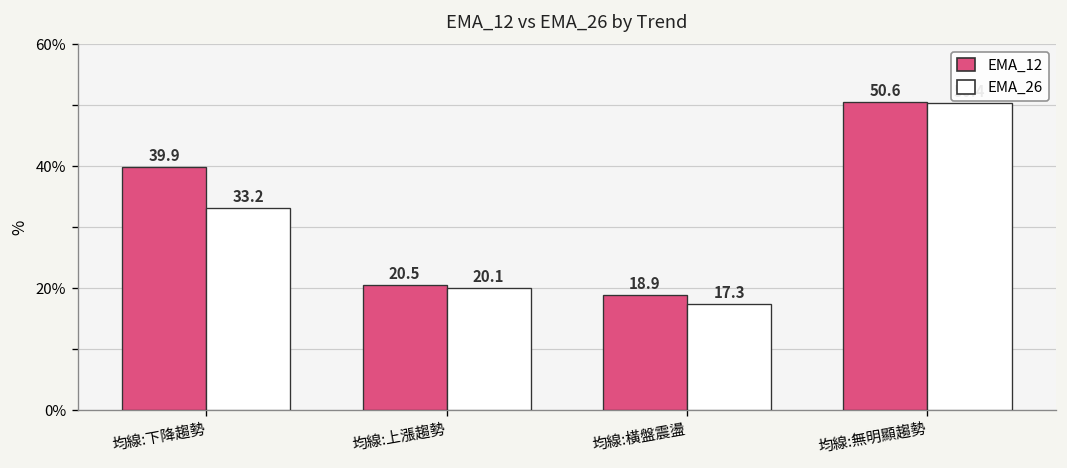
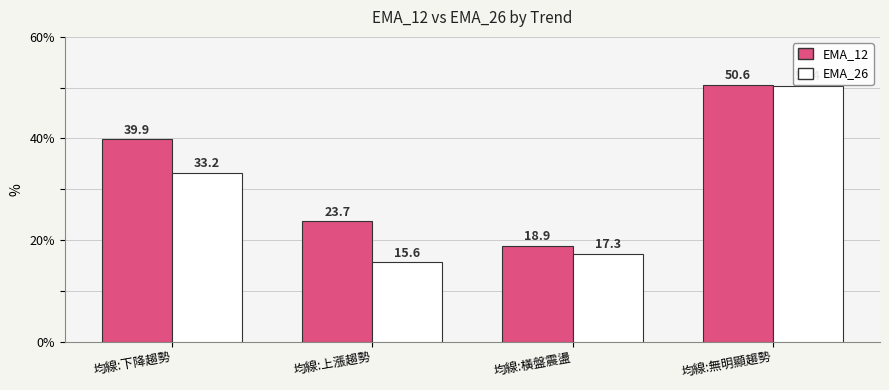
EMA_12, 均線:上漲趨勢: 20.5 -> 23.7
EMA_26, 均線:上漲趨勢: 20.1 -> 15.6
